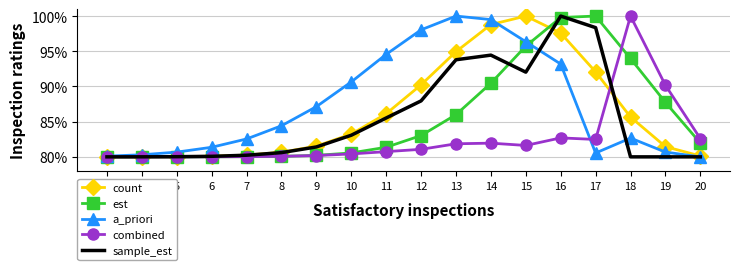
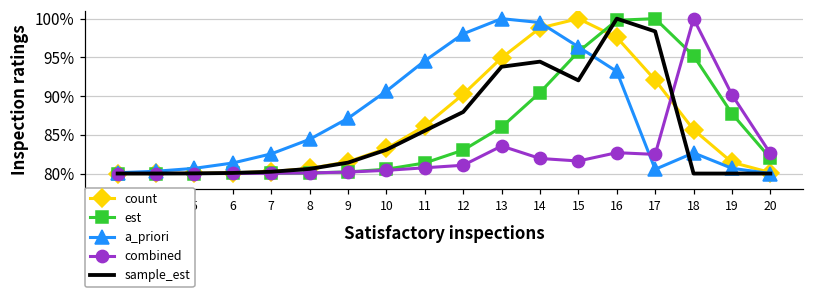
combined, 13: 82% -> 84%
est, 18: 94% -> 95%
